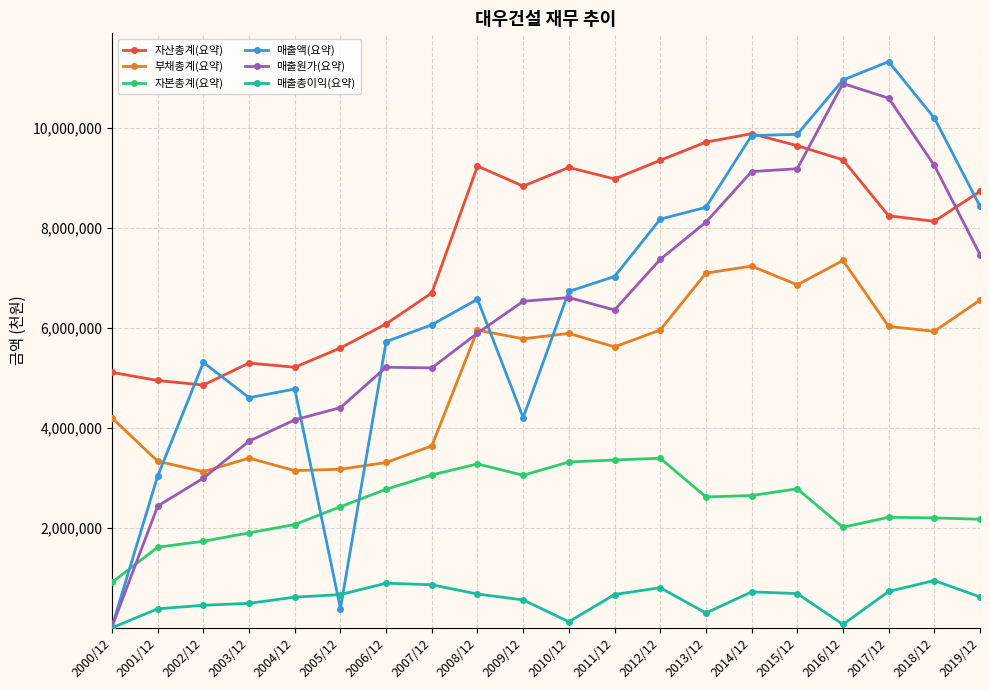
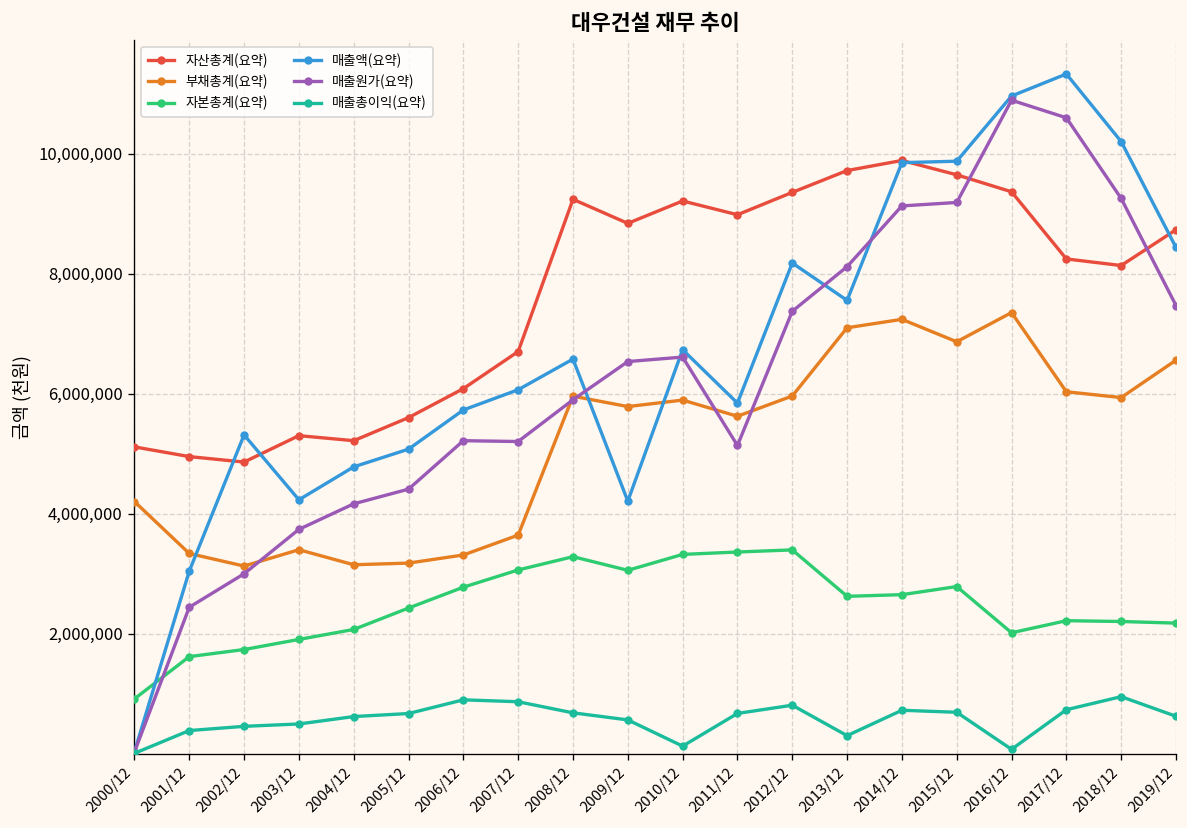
매출액(요약), 2003/12: 4,600,000 -> 4,200,000
매출액(요약), 2005/12: 400,000 -> 5,100,000
매출액(요약), 2011/12: 7,000,000 -> 5,800,000
매출원가(요약), 2011/12: 6,400,000 -> 5,100,000
매출액(요약), 2013/12: 8,400,000 -> 7,600,000
